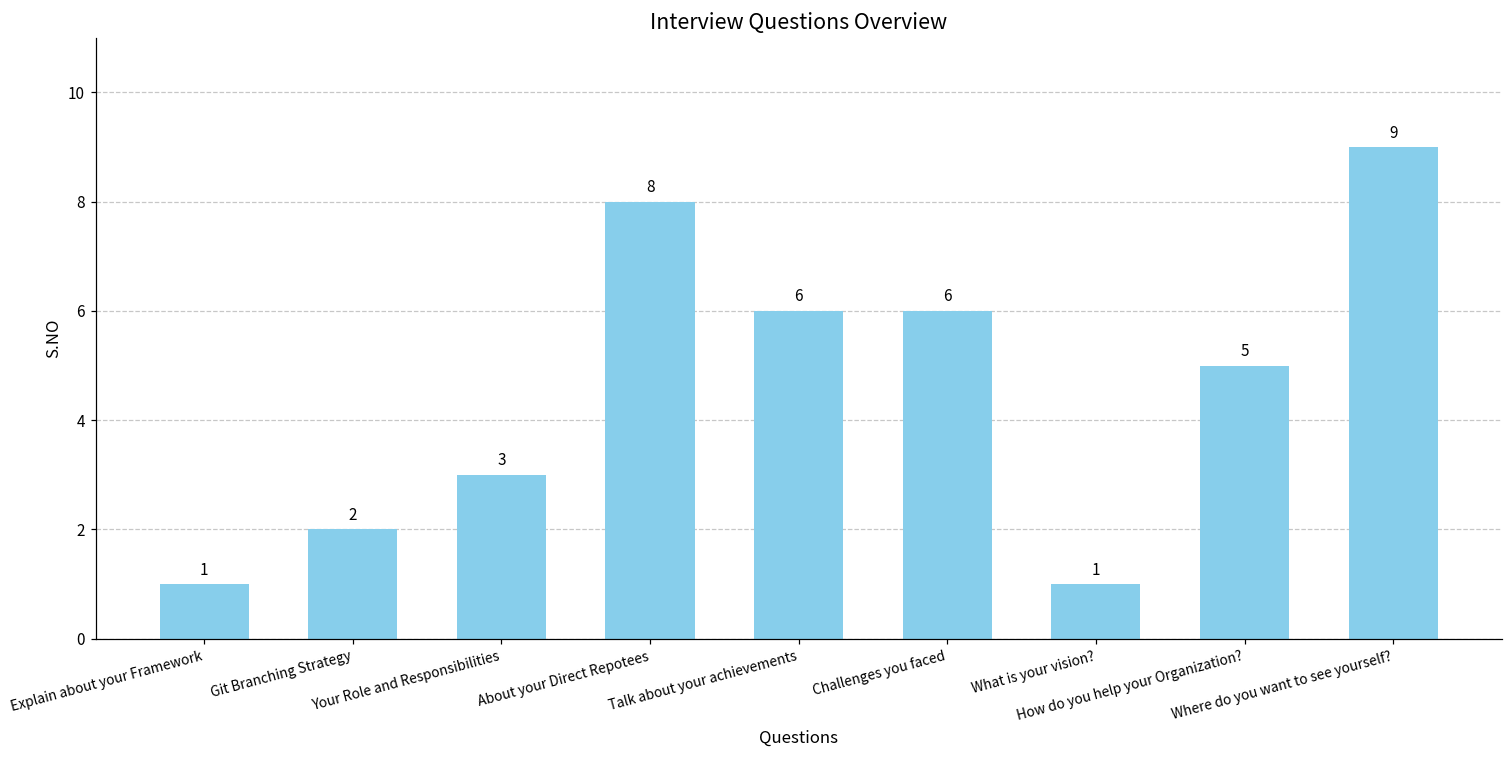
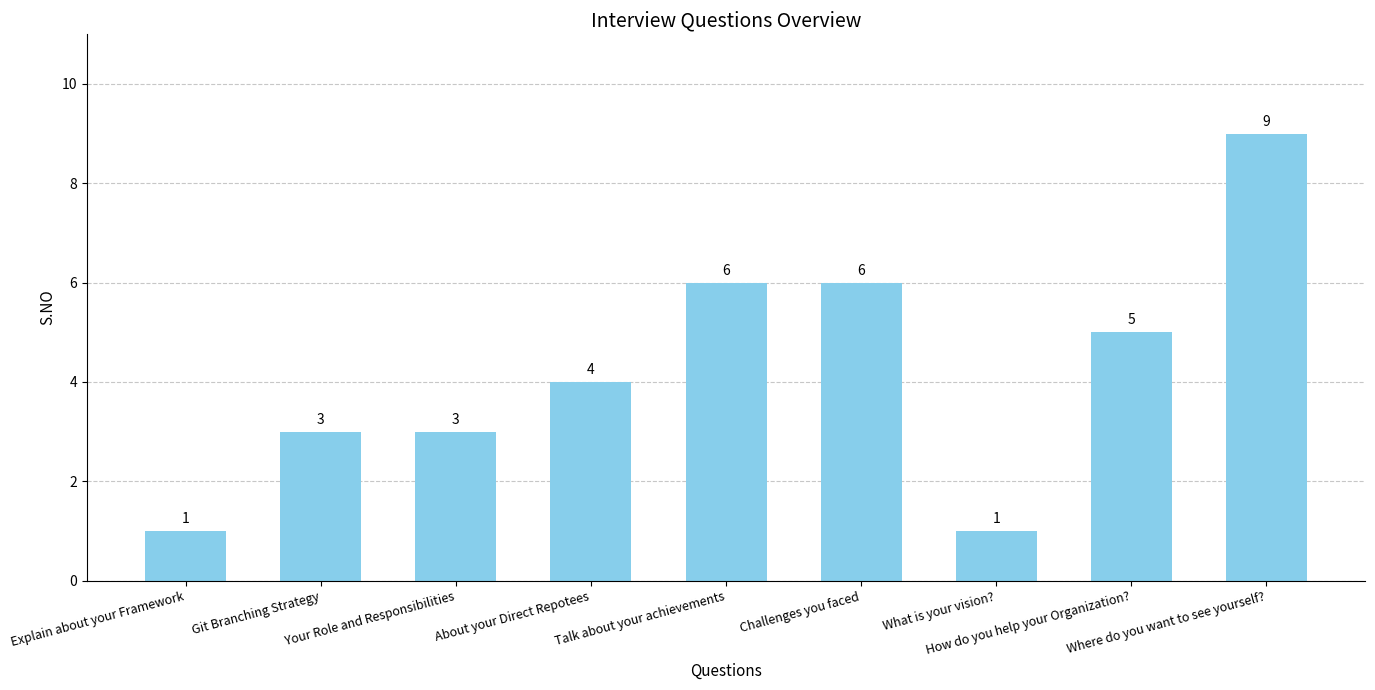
Git Branching Strategy: 2 -> 3
About your Direct Repotees: 8 -> 4
